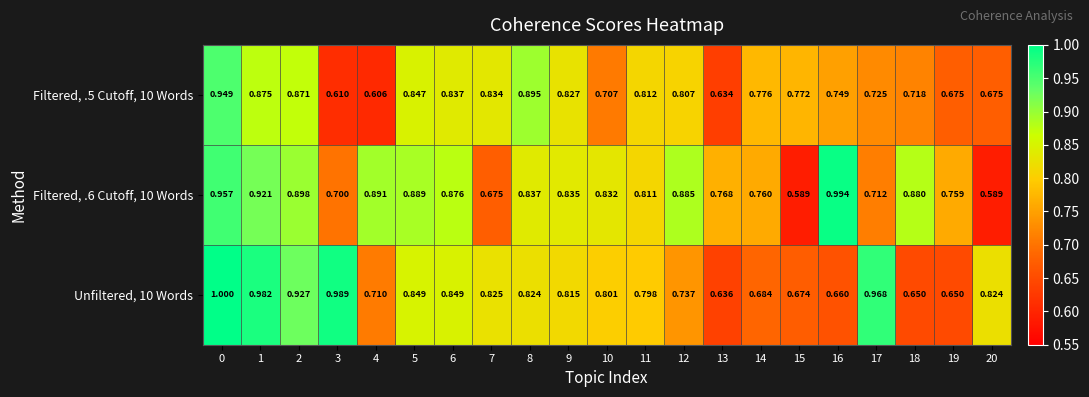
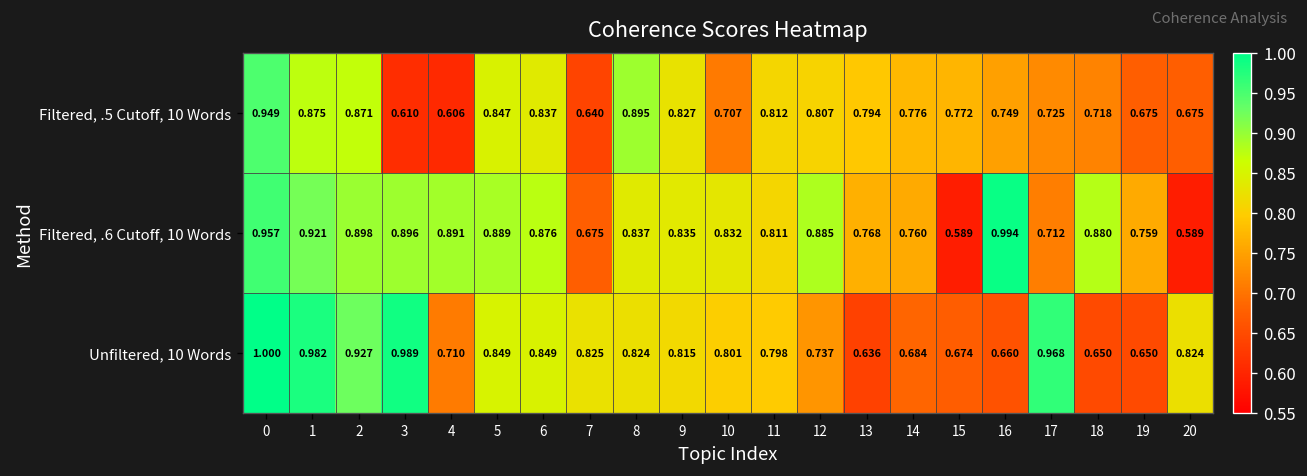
Filtered, .5 Cutoff, 10 Words, 7: 0.834 -> 0.640
Filtered, .5 Cutoff, 10 Words, 13: 0.634 -> 0.794
Filtered, .6 Cutoff, 10 Words, 3: 0.700 -> 0.896
